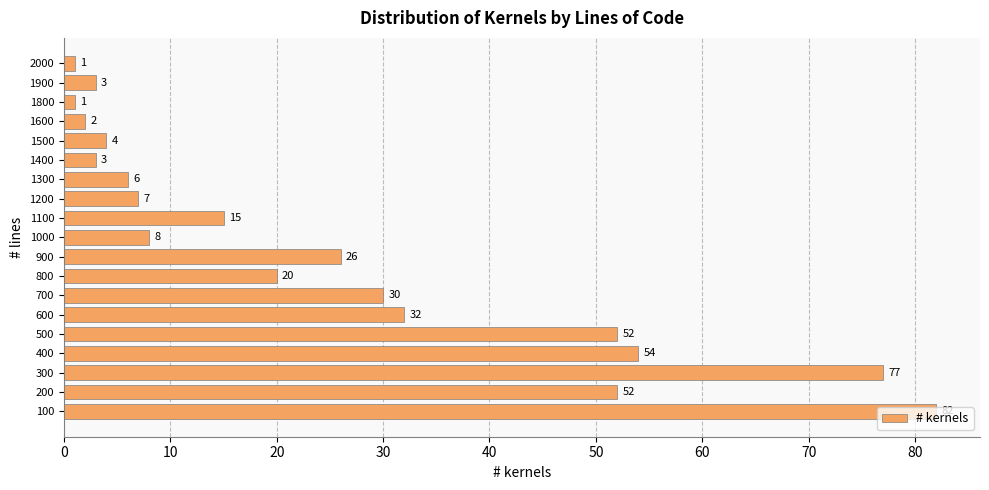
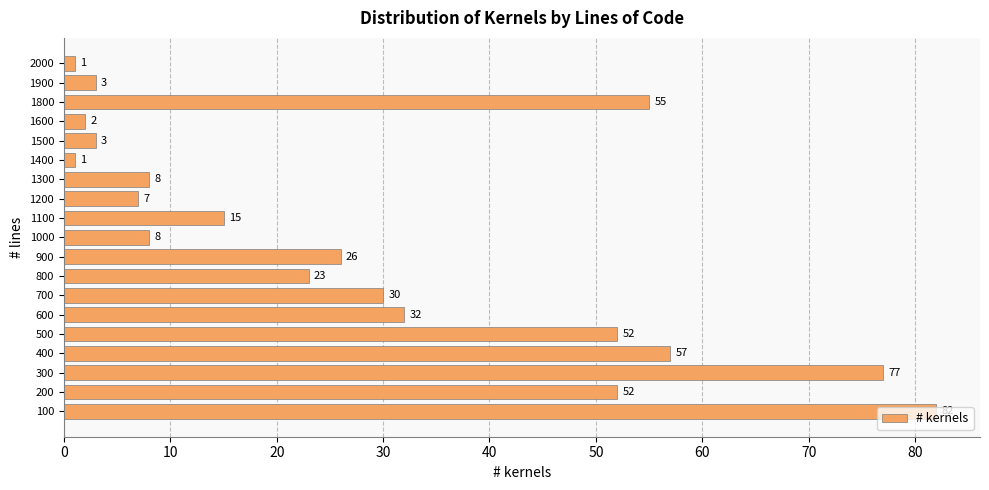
1800: 1 -> 55
1500: 4 -> 3
1400: 3 -> 1
1300: 6 -> 8
800: 20 -> 23
400: 54 -> 57
